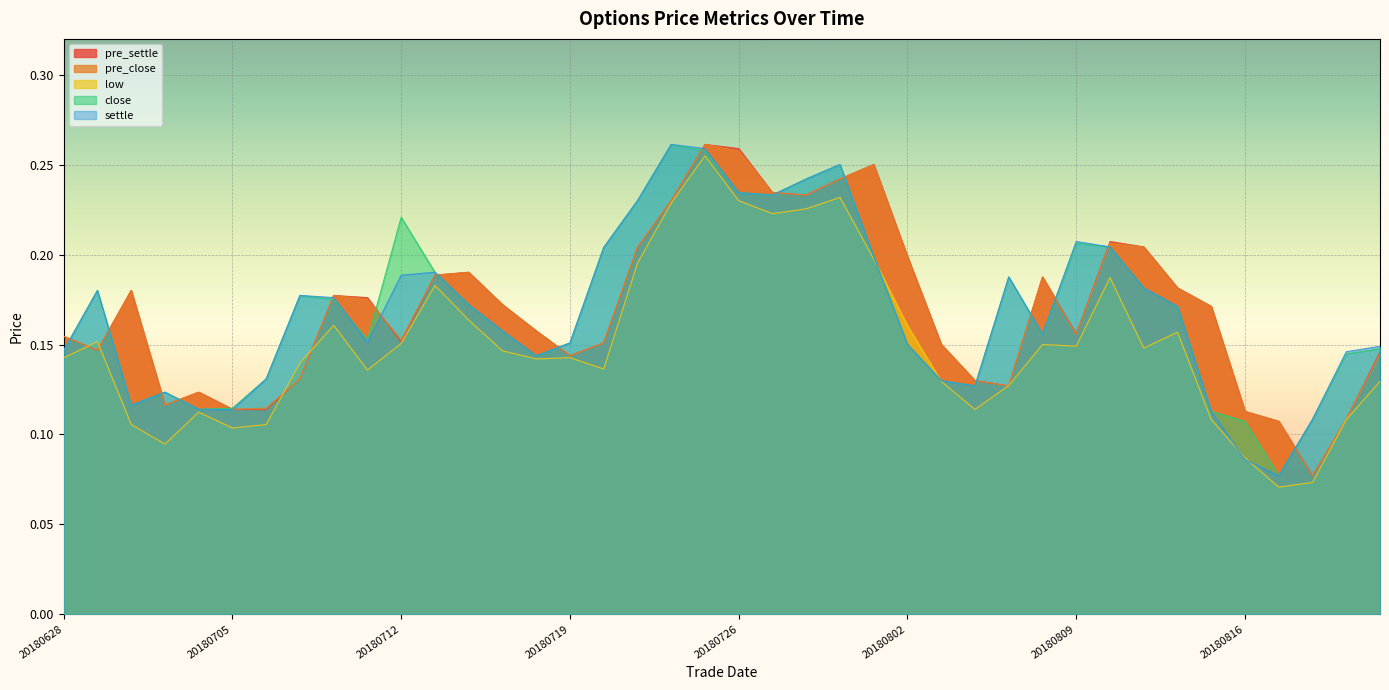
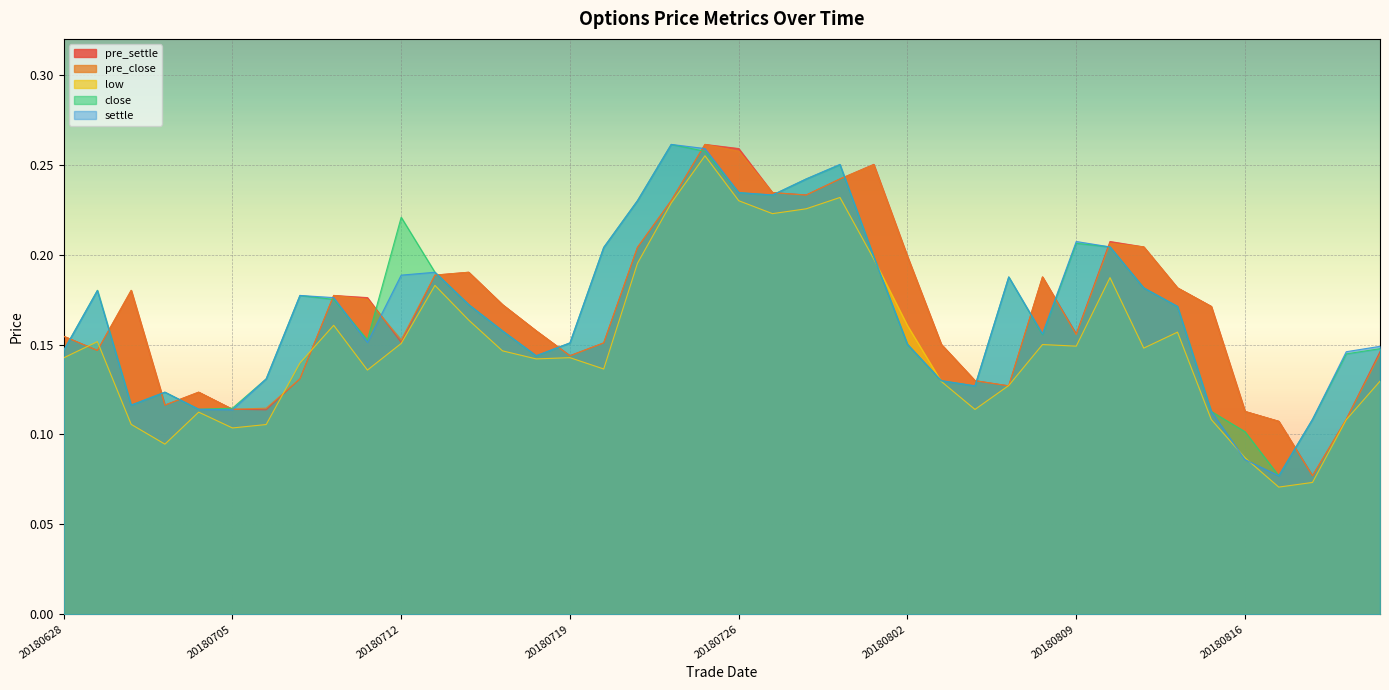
close, 20180816: 0.107 -> 0.102
